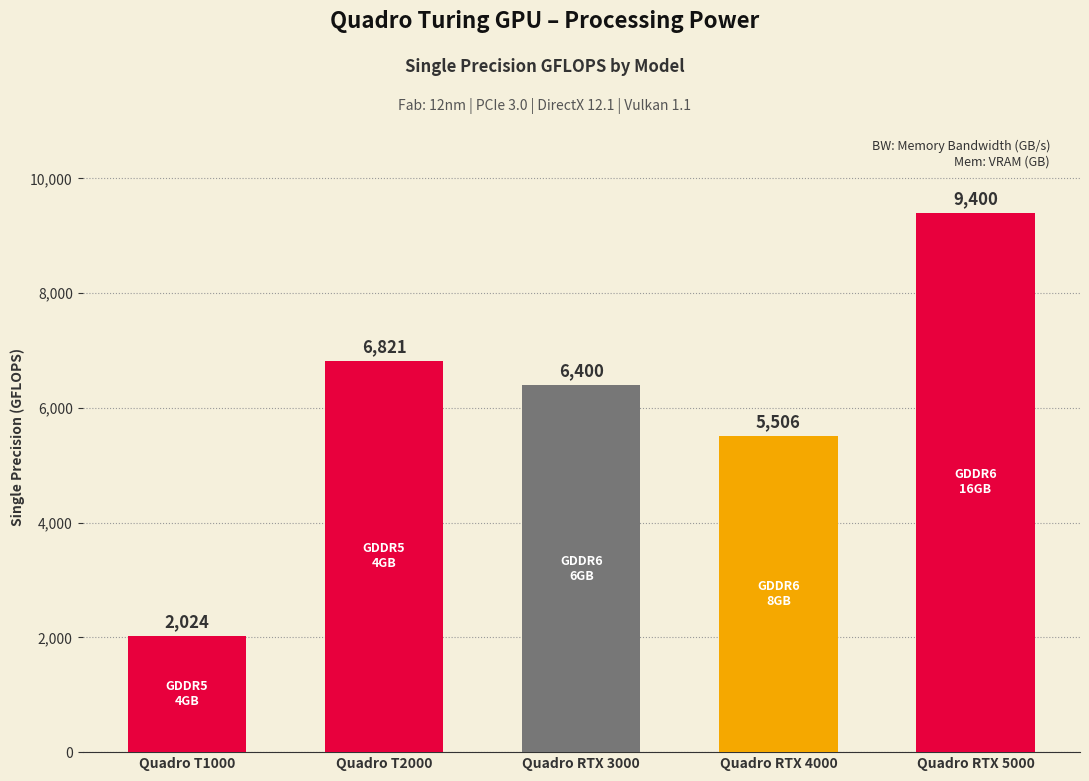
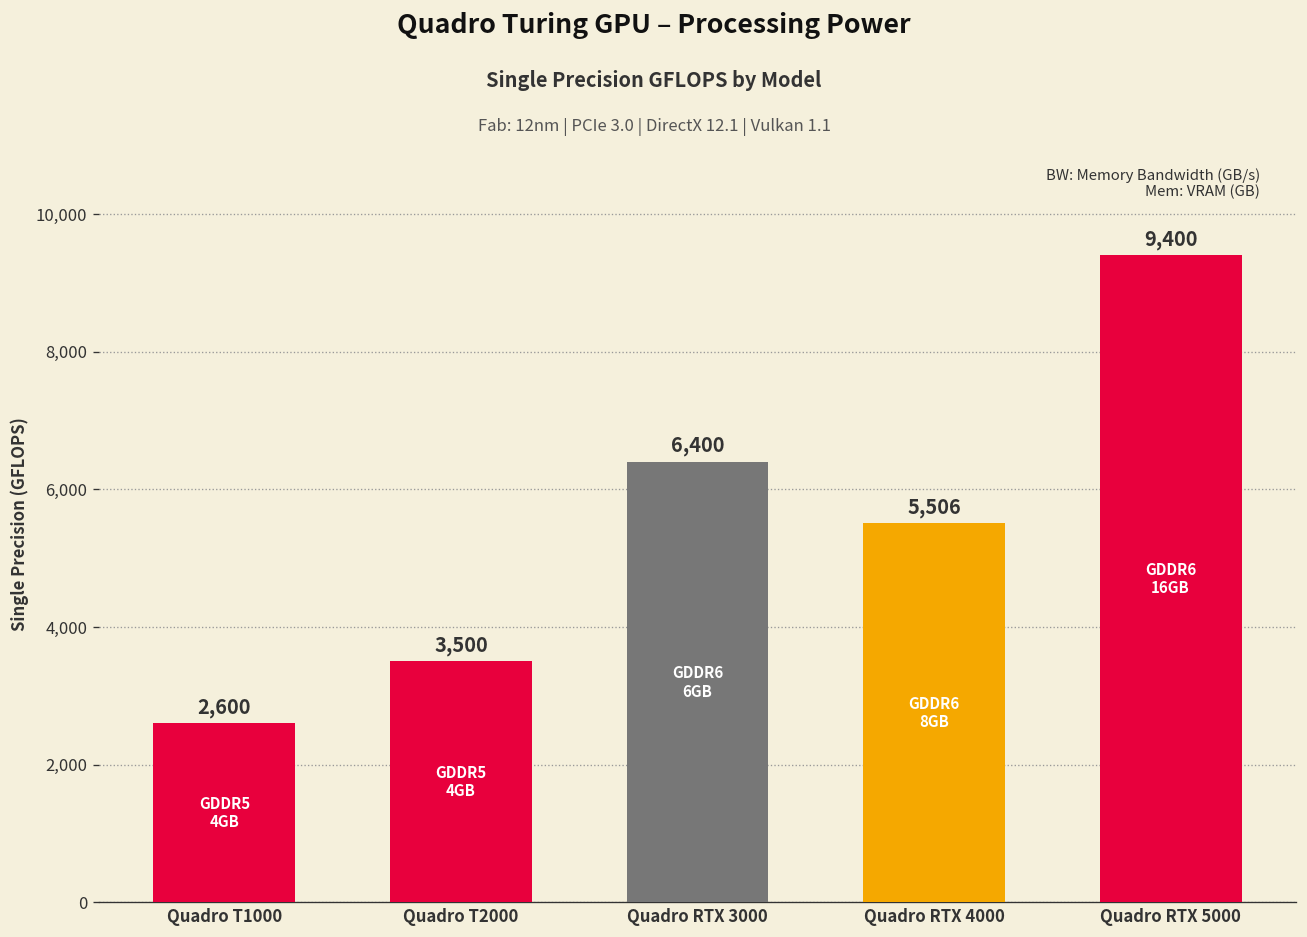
Quadro T1000: 2,024 -> 2,600
Quadro T2000: 6,821 -> 3,500
